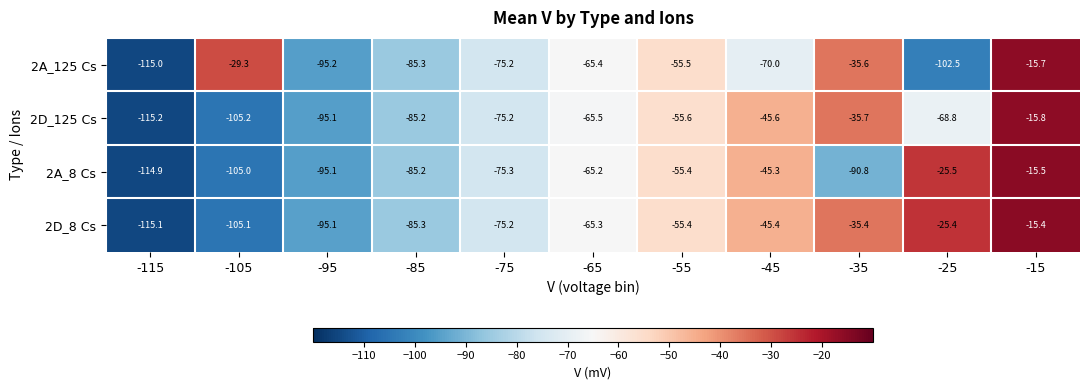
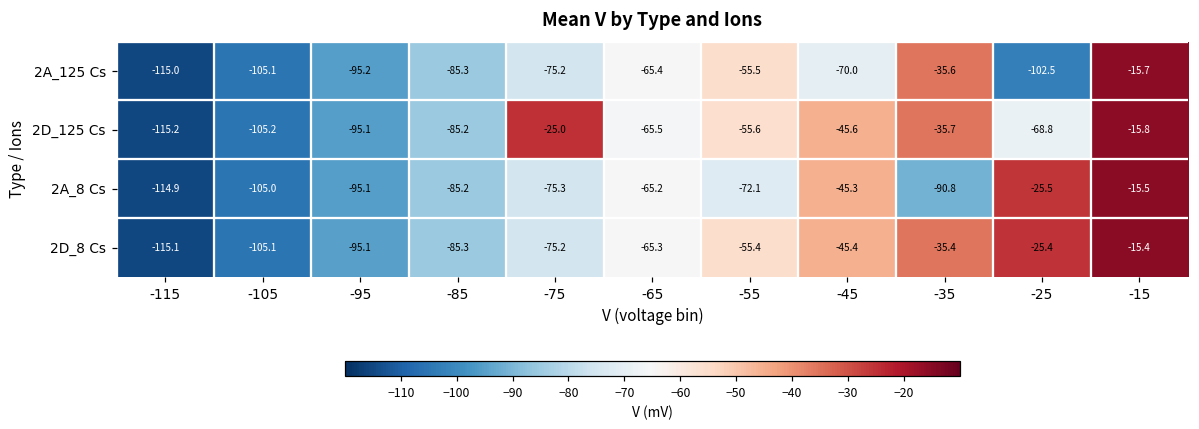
2A_125 Cs, -105: -29.3 -> -105.1
2D_125 Cs, -75: -75.2 -> -25.0
2A_8 Cs, -55: -55.4 -> -72.1
